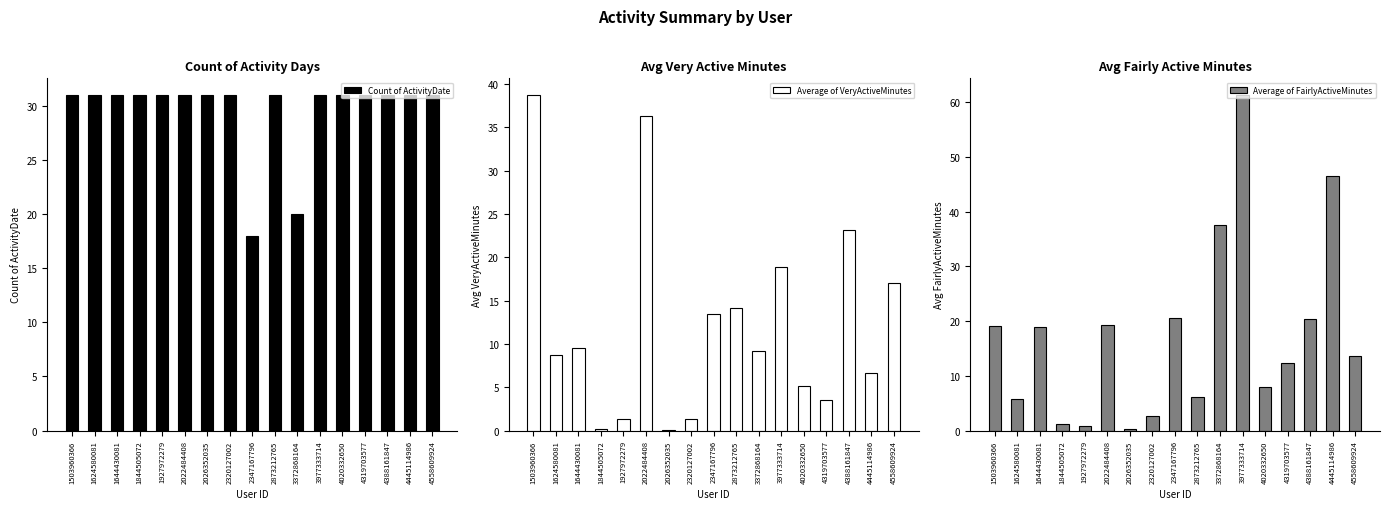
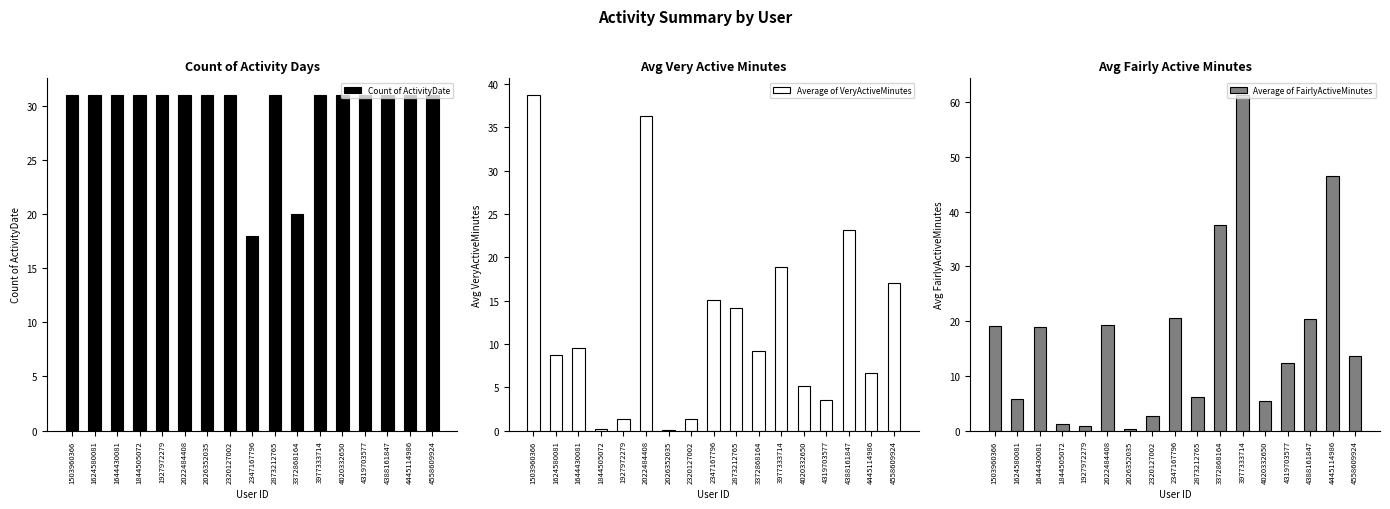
Avg Very Active Minutes, 2347167796: 14 -> 15
Avg Fairly Active Minutes, 4020332650: 8 -> 5
